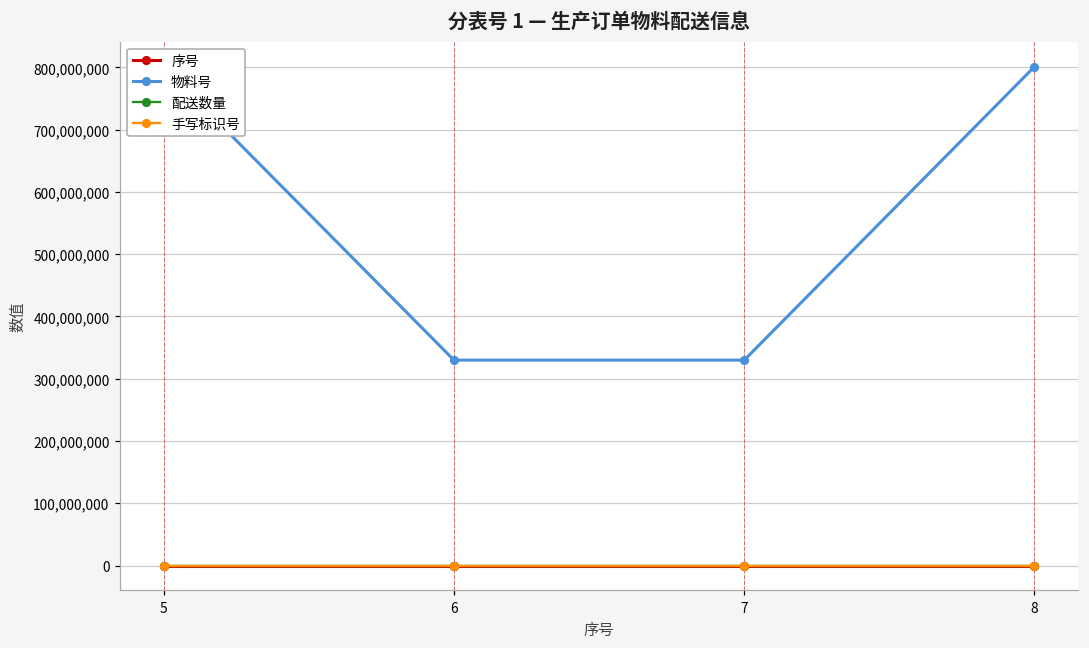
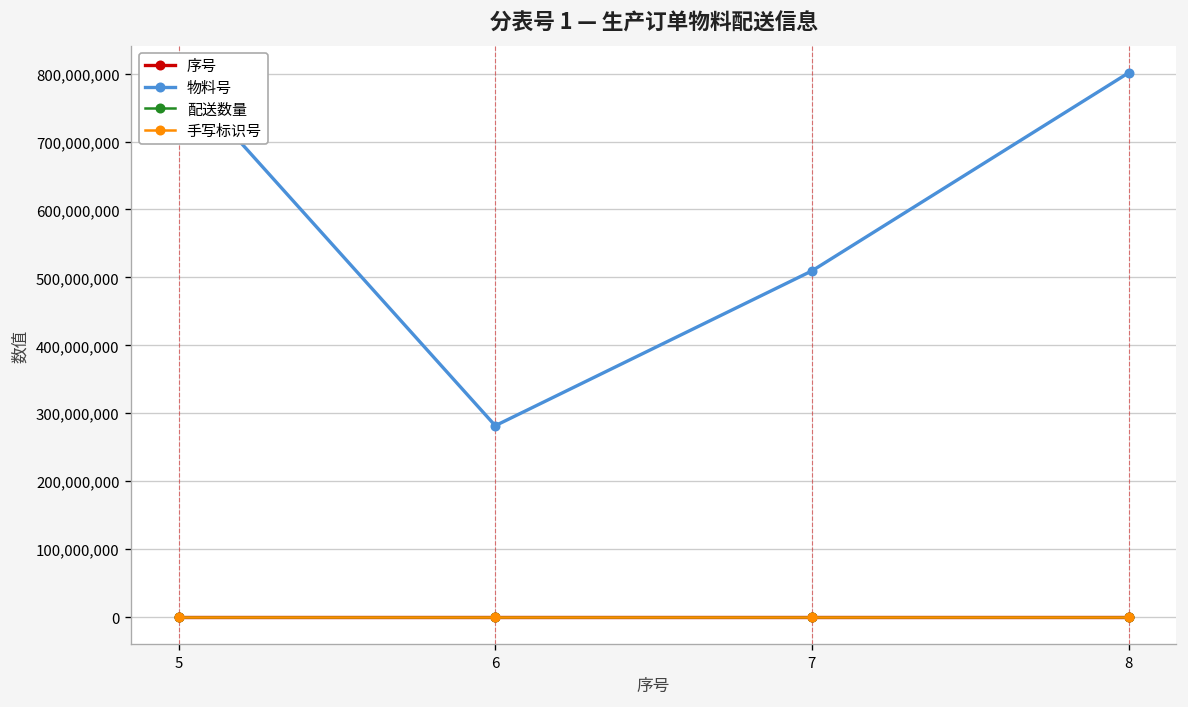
物料号, 6: 330,000,000 -> 280,000,000
物料号, 7: 330,000,000 -> 510,000,000
